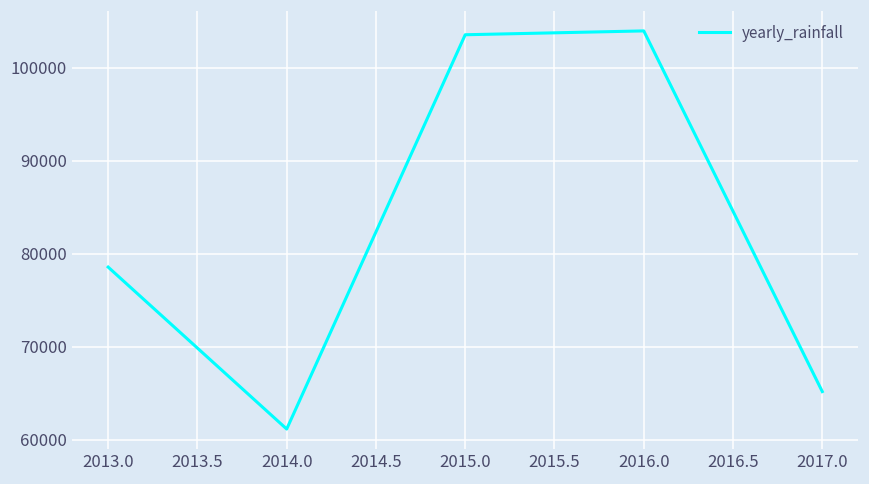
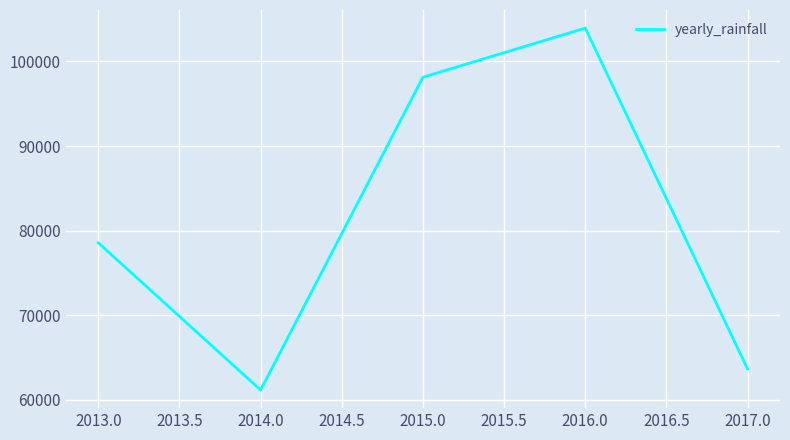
2015.0: 104000 -> 98000
2017.0: 65000 -> 64000
